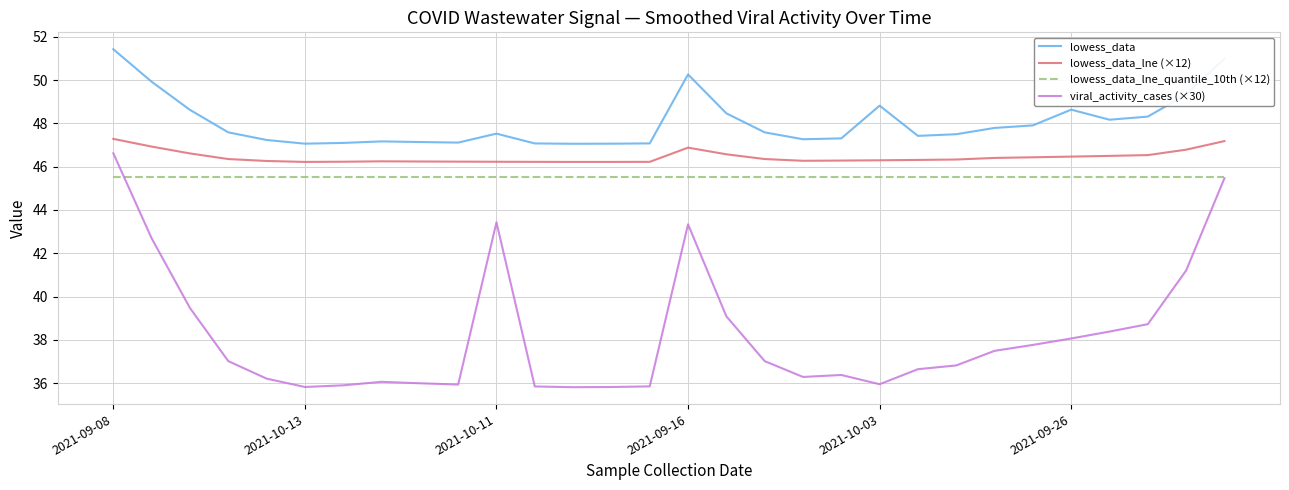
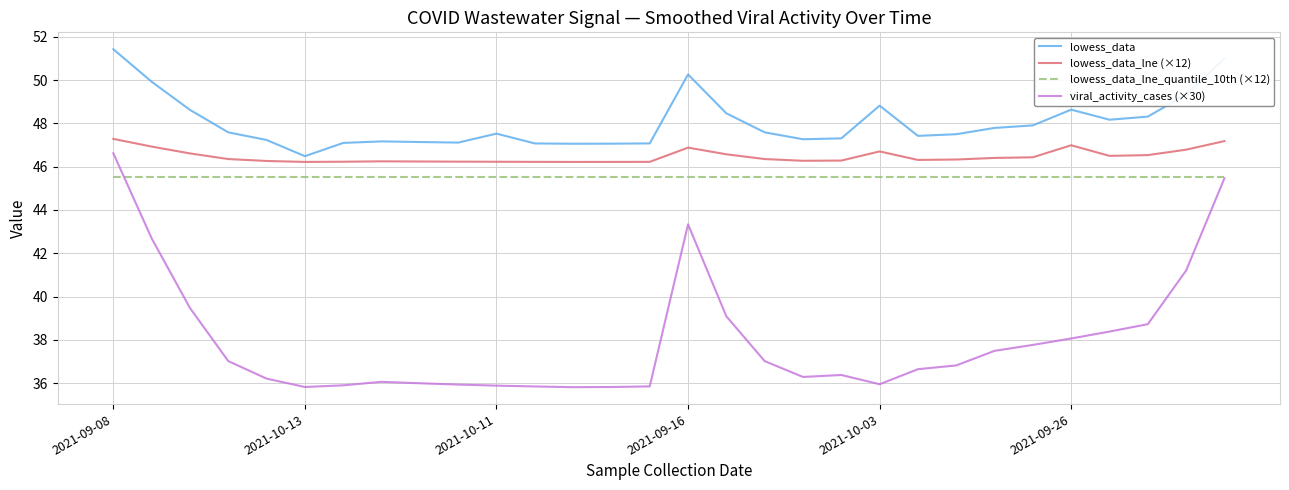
lowess_data, 2021-10-13: 47.1 -> 46.5
viral_activity_cases (×30), 2021-10-11: 43.4 -> 35.9
lowess_data_lne (×12), 2021-10-03: 46.3 -> 46.7
lowess_data_lne (×12), 2021-09-26: 46.5 -> 47.0
